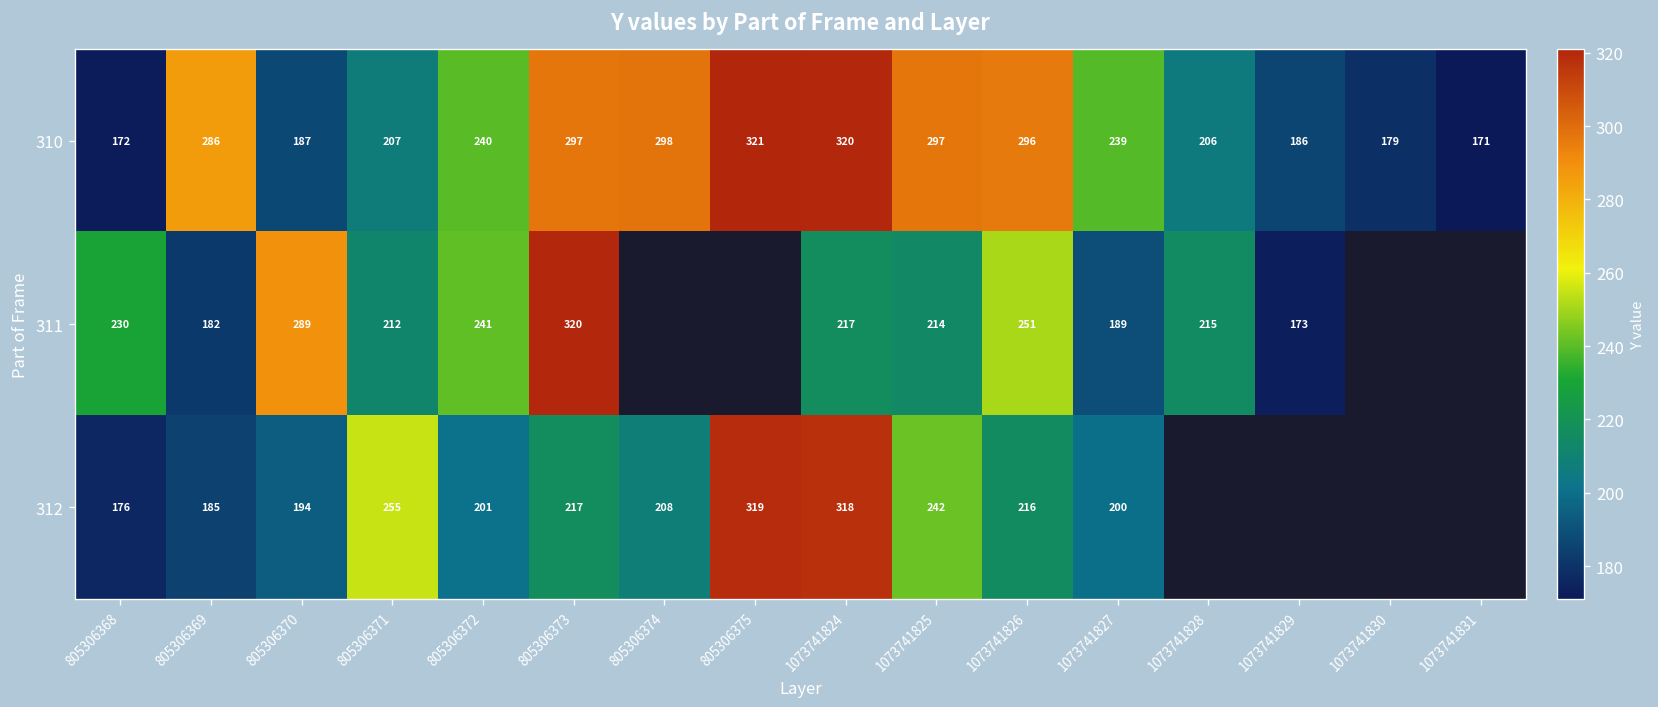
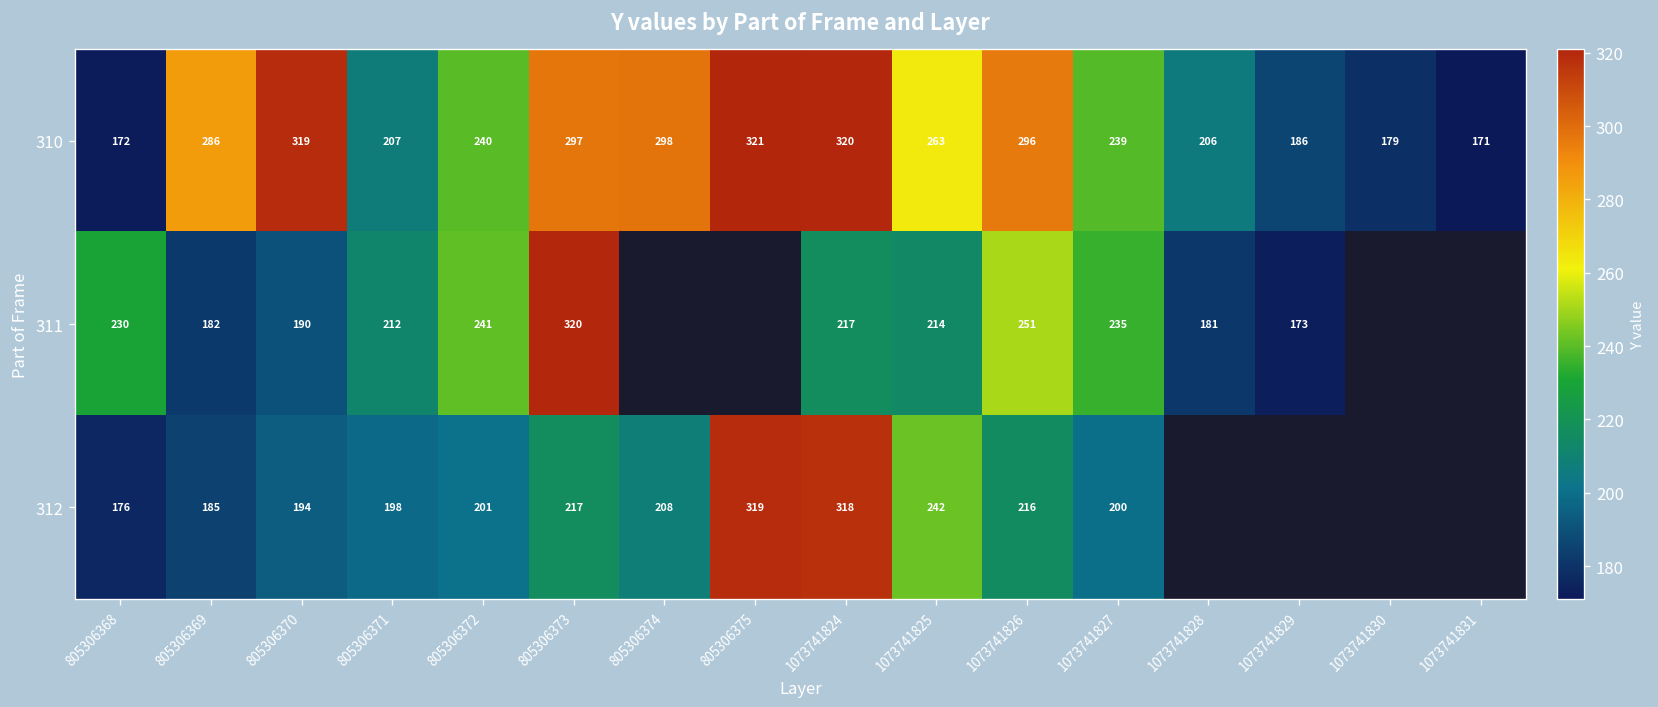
310, 805306370: 187 -> 319
310, 1073741825: 297 -> 263
311, 805306370: 289 -> 190
311, 1073741827: 189 -> 235
311, 1073741828: 215 -> 181
312, 805306371: 255 -> 198
